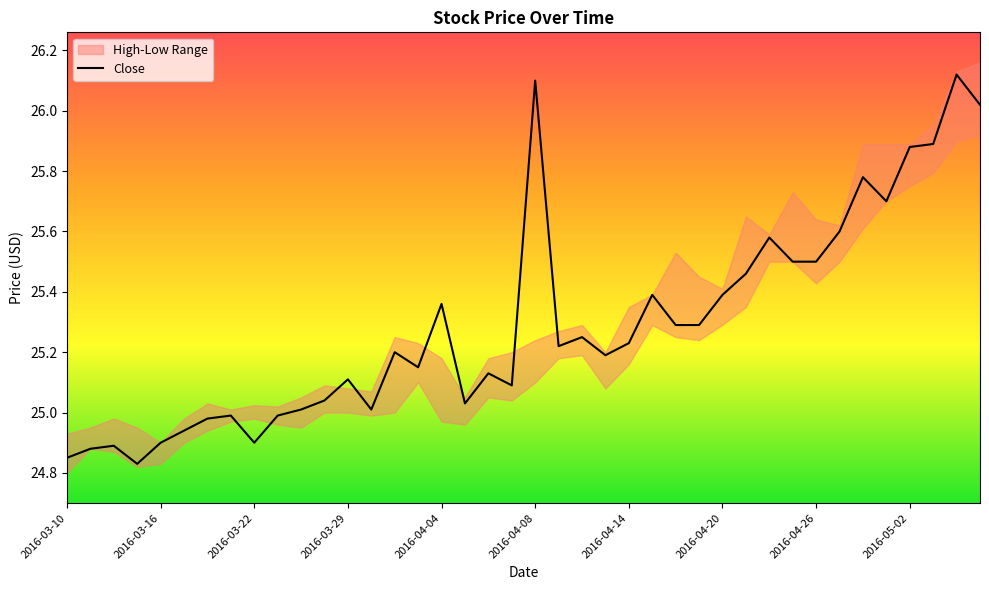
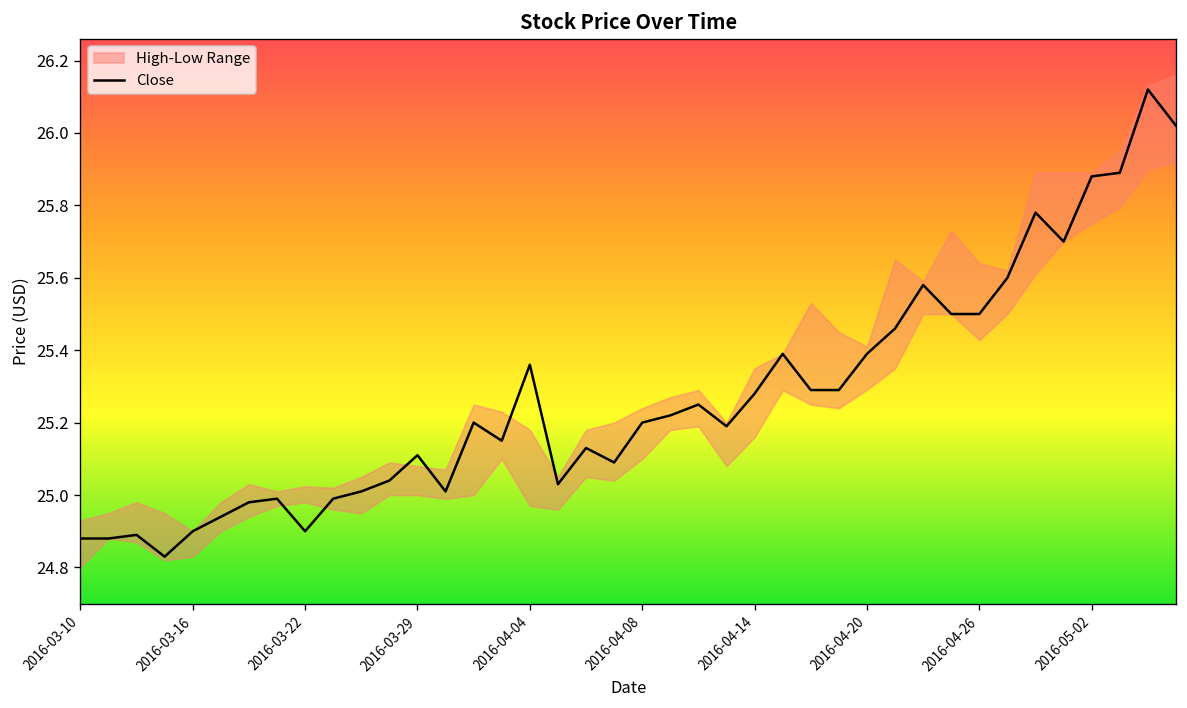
Close, 2016-03-10: 24.85 -> 24.88
Close, 2016-04-08: 26.1 -> 25.2
Close, 2016-04-14: 25.23 -> 25.28
